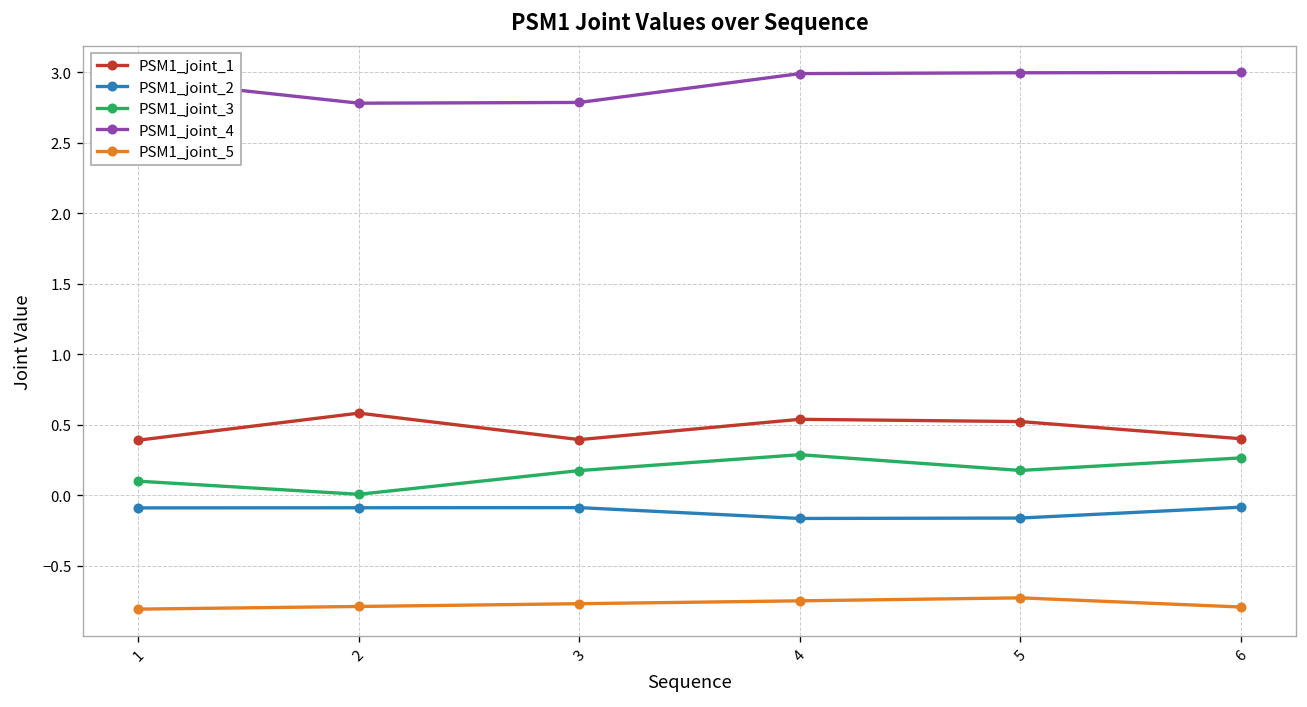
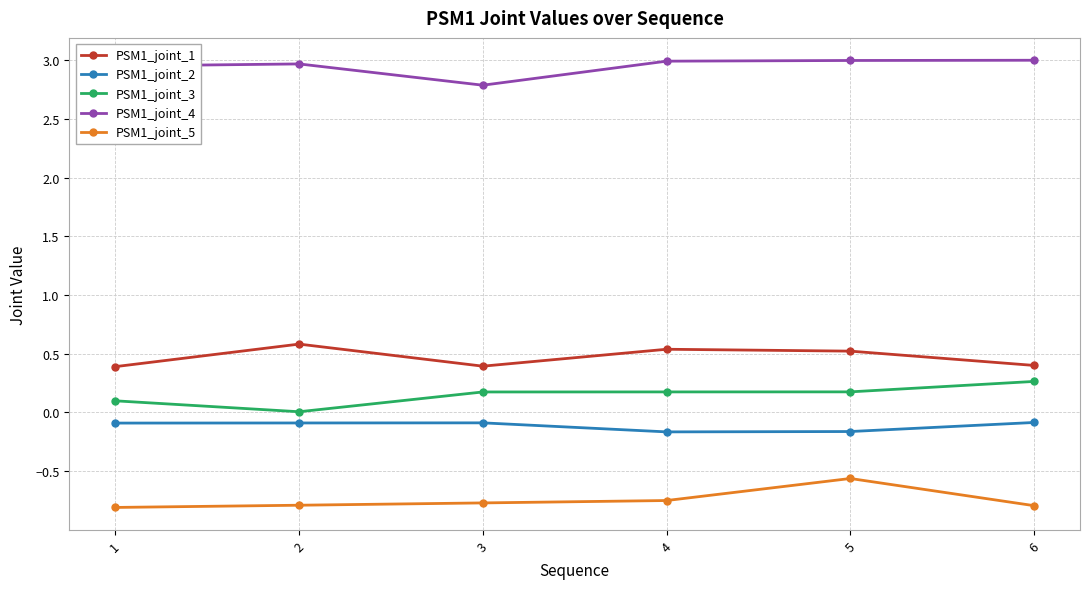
PSM1_joint_4, 2: 2.78 -> 2.97
PSM1_joint_3, 4: 0.29 -> 0.17
PSM1_joint_5, 5: -0.73 -> -0.56
